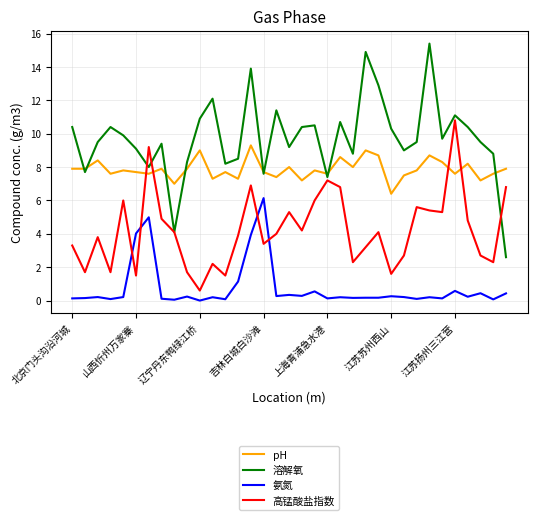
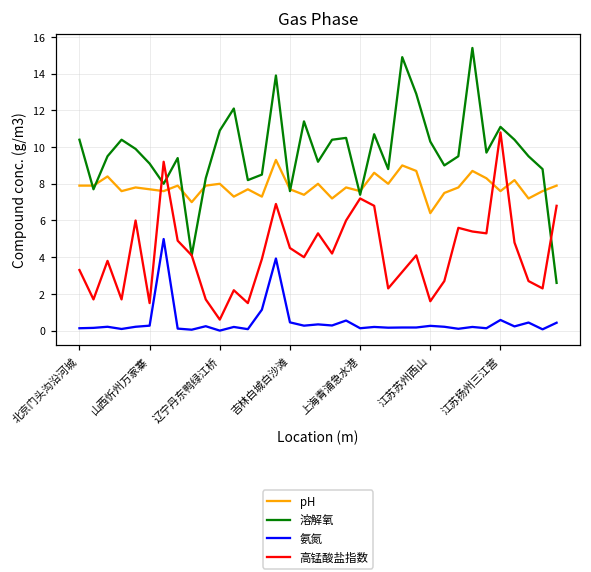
氨氮, 山西忻州万家寨: 4.0 -> 0.3
pH, 辽宁丹东鸭绿江桥: 9 -> 8
氨氮, 吉林白城白沙滩: 6.1 -> 0.5
高锰酸盐指数, 吉林白城白沙滩: 3.4 -> 4.5
